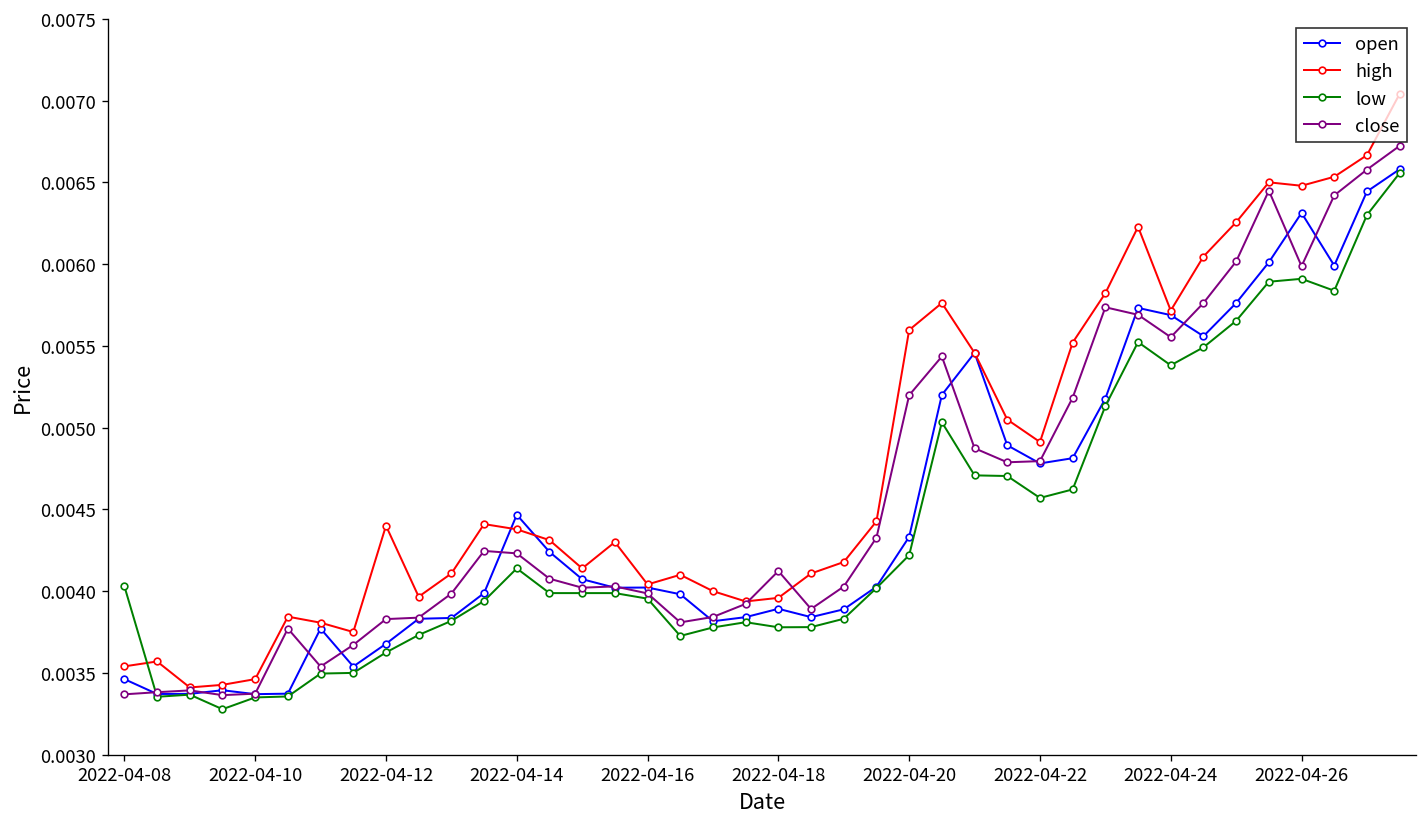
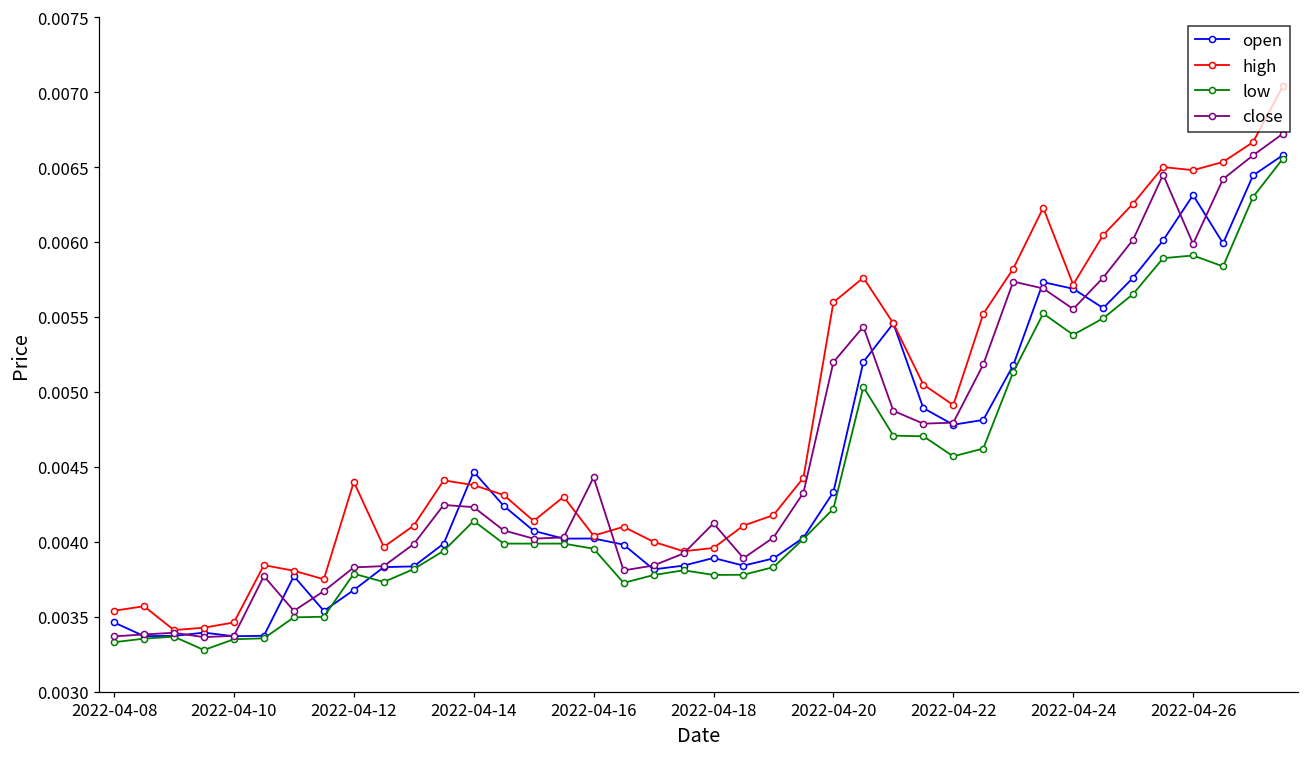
low, 2022-04-08: 0.00403 -> 0.00333
low, 2022-04-12: 0.00363 -> 0.00379
close, 2022-04-16: 0.00399 -> 0.00443
